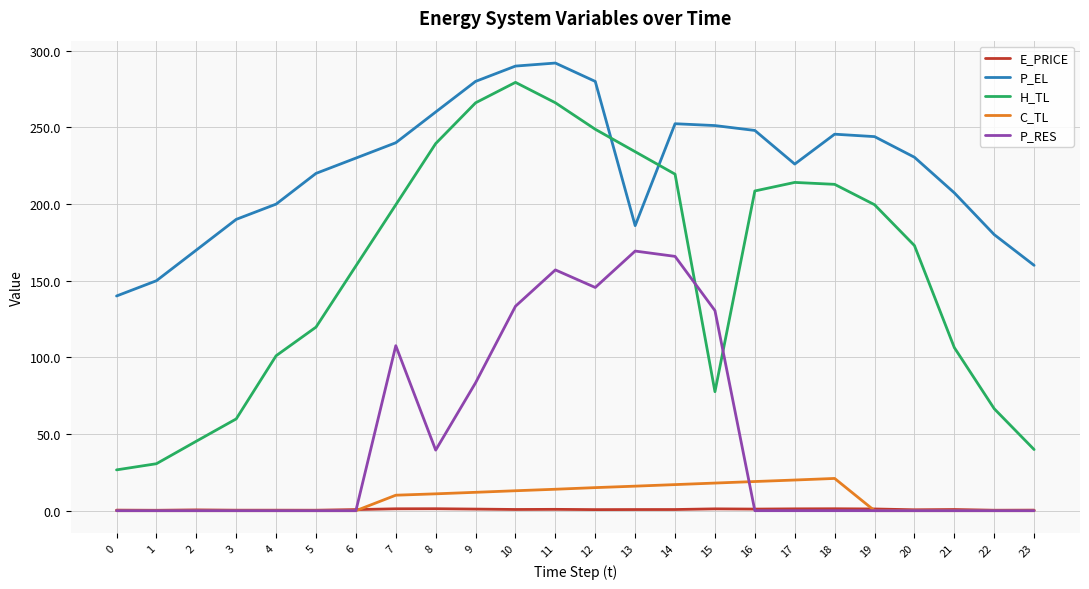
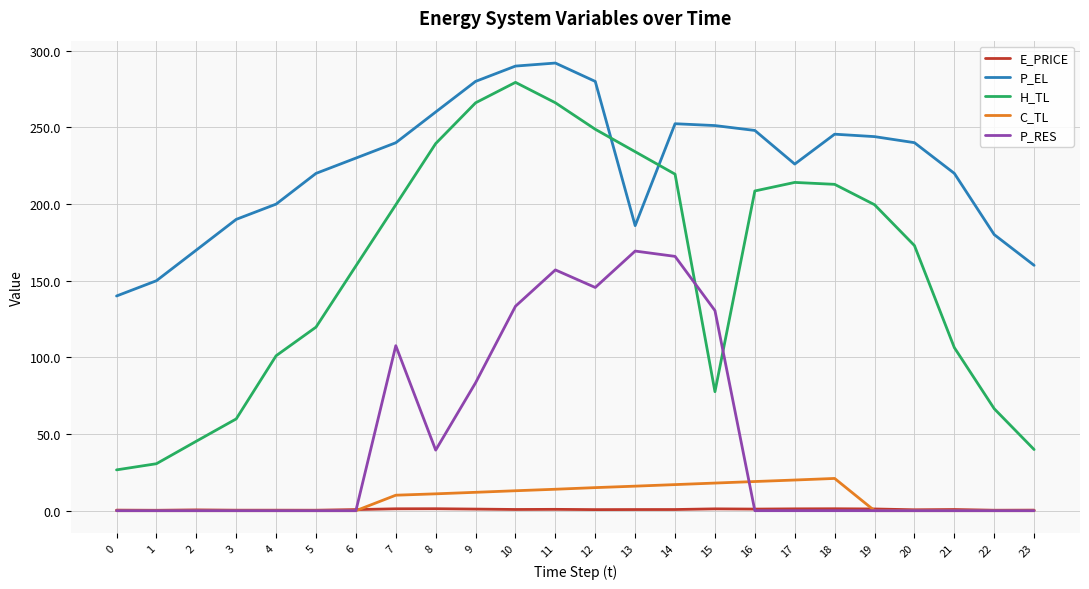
P_EL, 20: 231 -> 240
P_EL, 21: 207 -> 220
